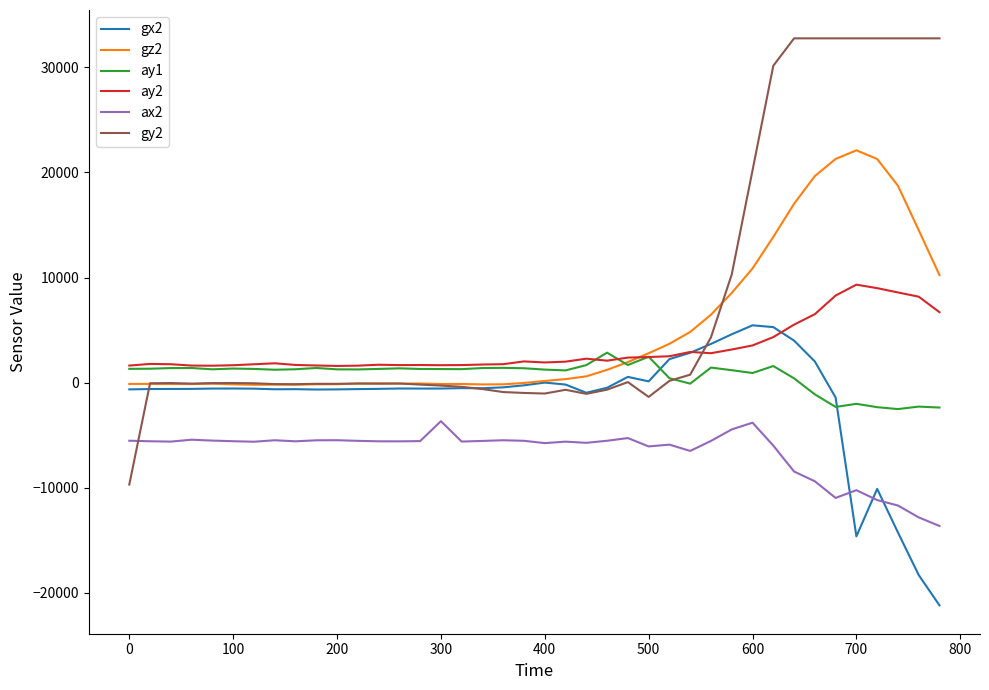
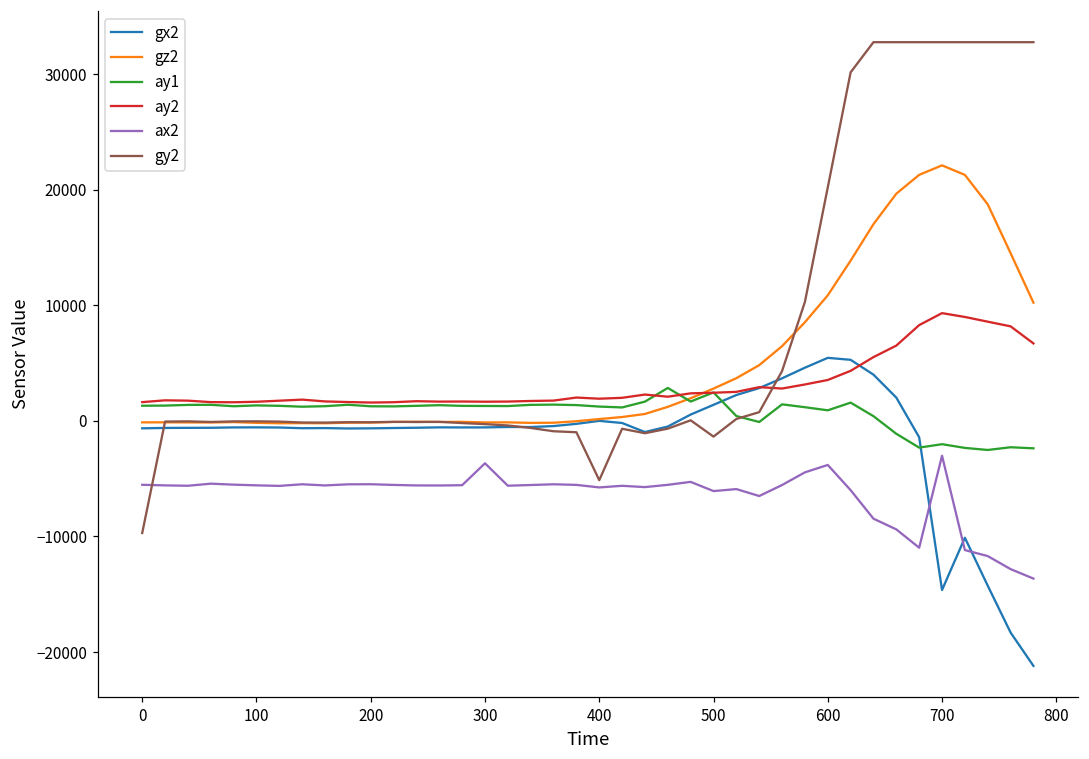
gy2, 400: -1000 -> -5100
gx2, 500: 100 -> 1400
ax2, 700: -10200 -> -3000
